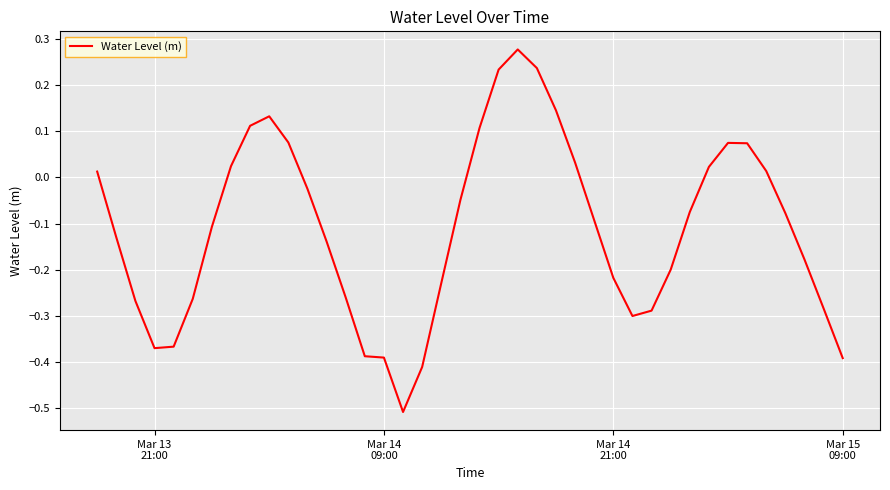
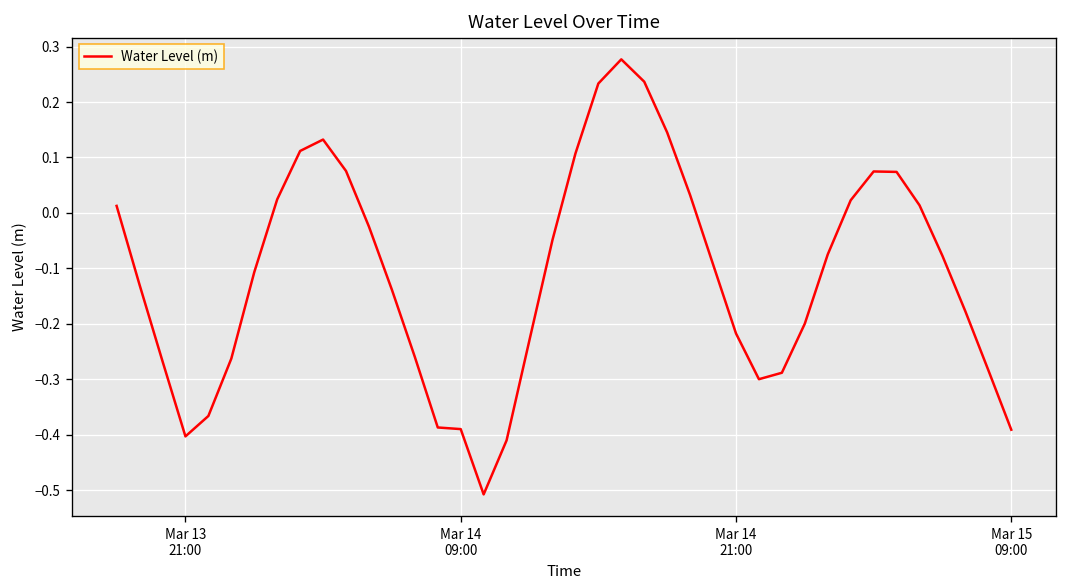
Mar 13 21:00: -0.37 -> -0.40
